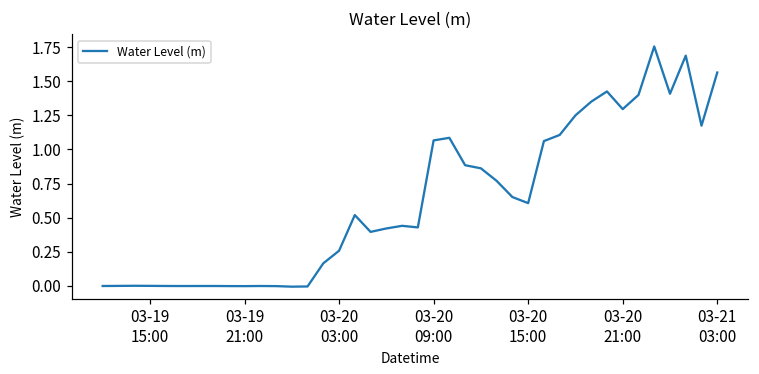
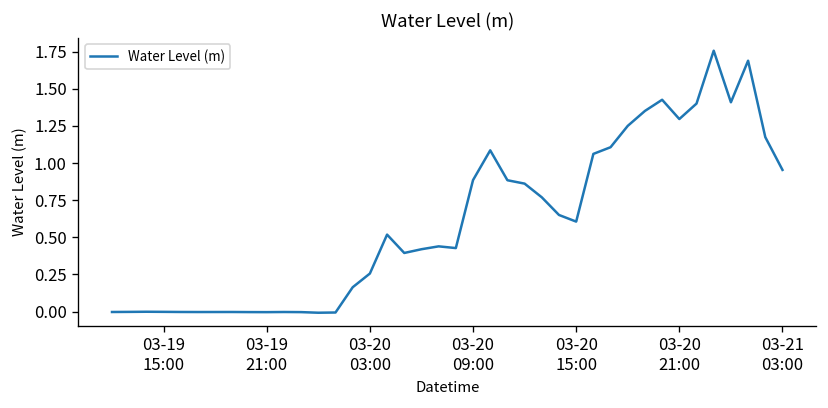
03-20 09:00: 1.07 -> 0.89
03-21 03:00: 1.57 -> 0.95
